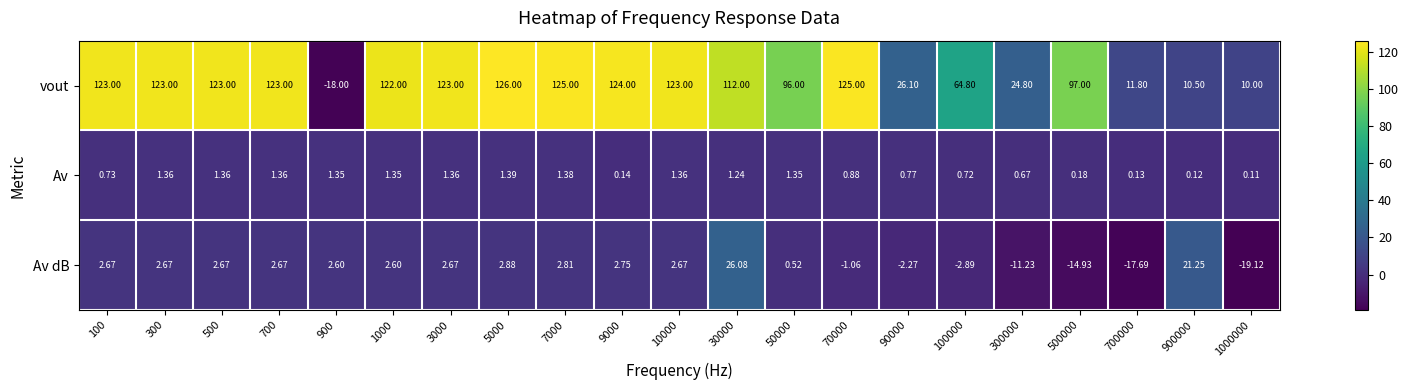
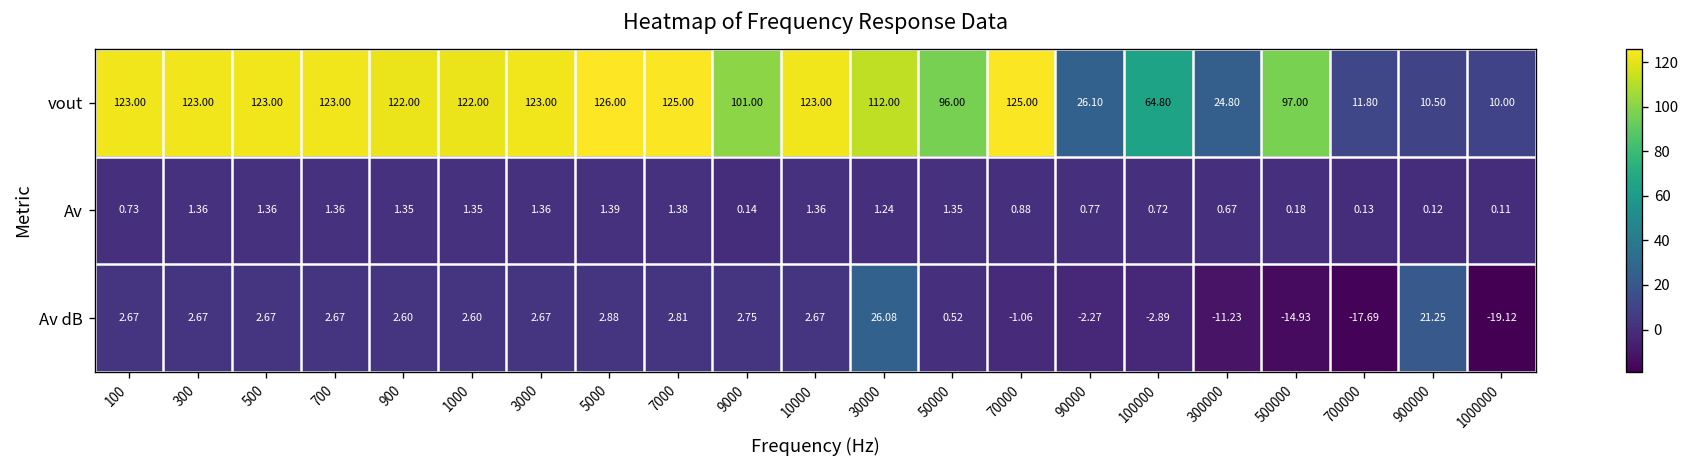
vout, 900: -18.00 -> 122.00
vout, 9000: 124.00 -> 101.00
